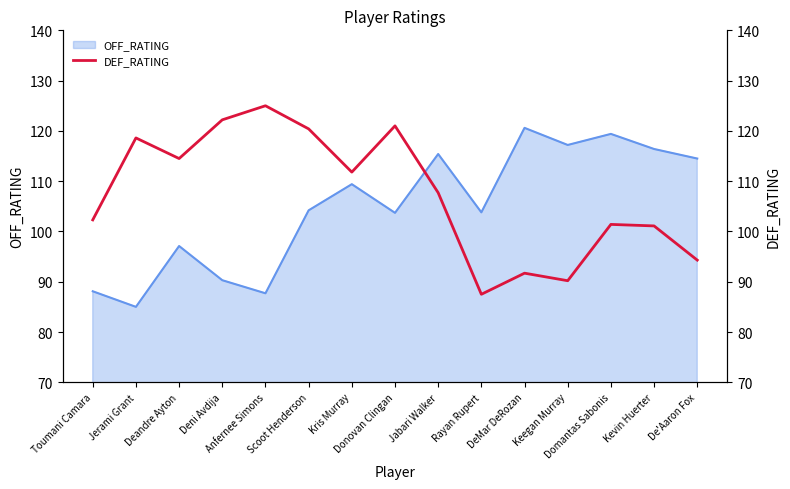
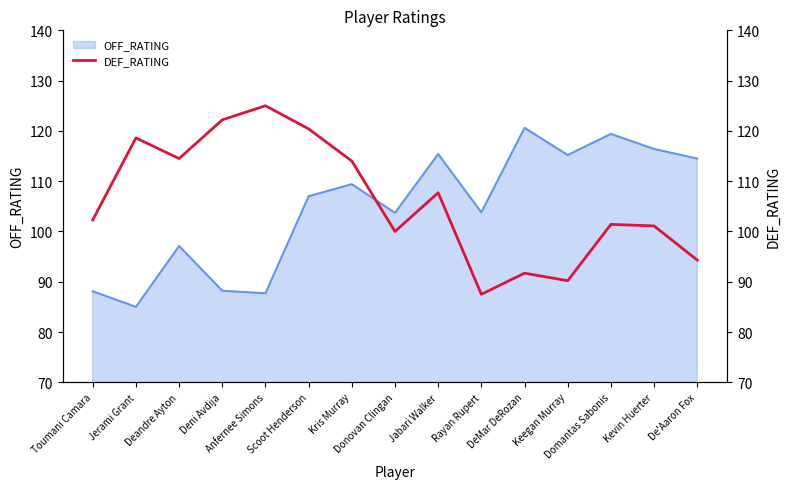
OFF_RATING, Deni Avdija: 90 -> 88
OFF_RATING, Scoot Henderson: 104 -> 107
OFF_RATING, Keegan Murray: 117 -> 115
DEF_RATING, Kris Murray: 112 -> 114
DEF_RATING, Donovan Clingan: 121 -> 100
